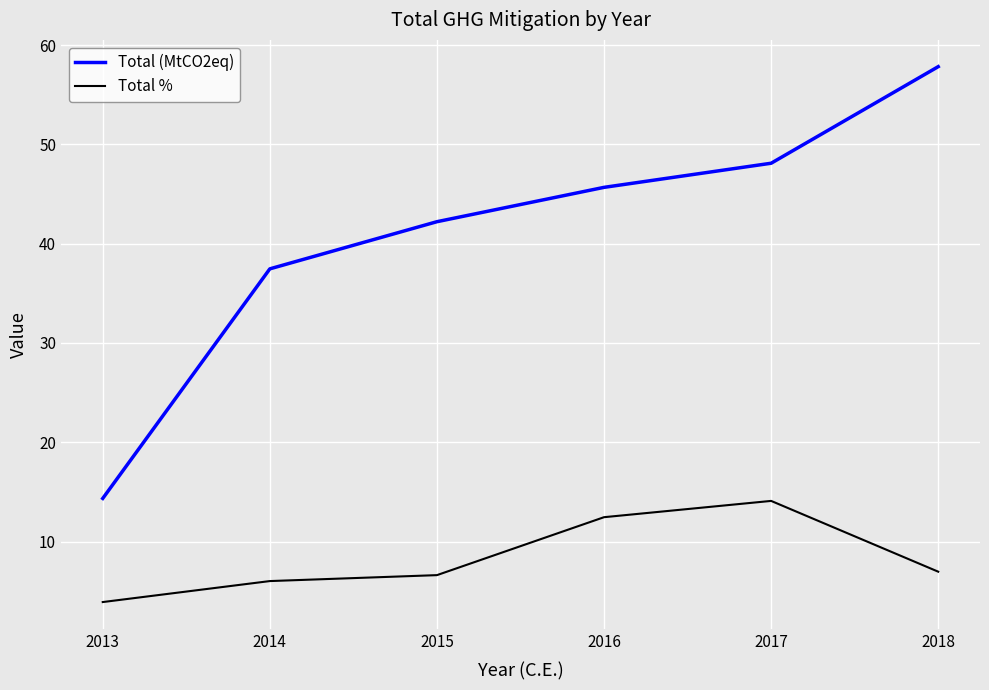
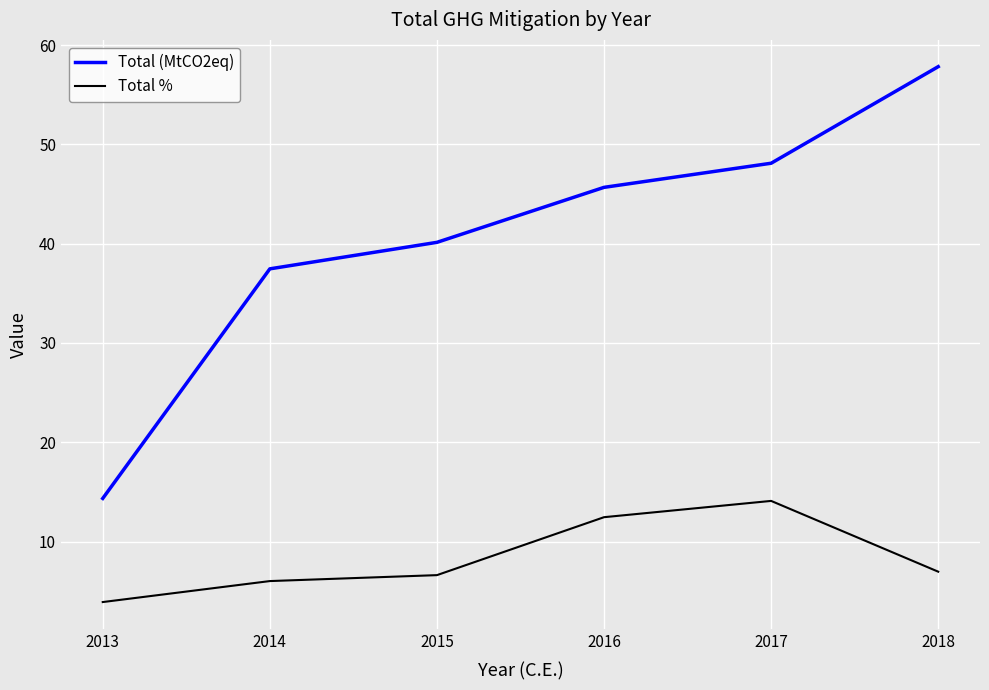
Total (MtCO2eq), 2015: 42 -> 40
